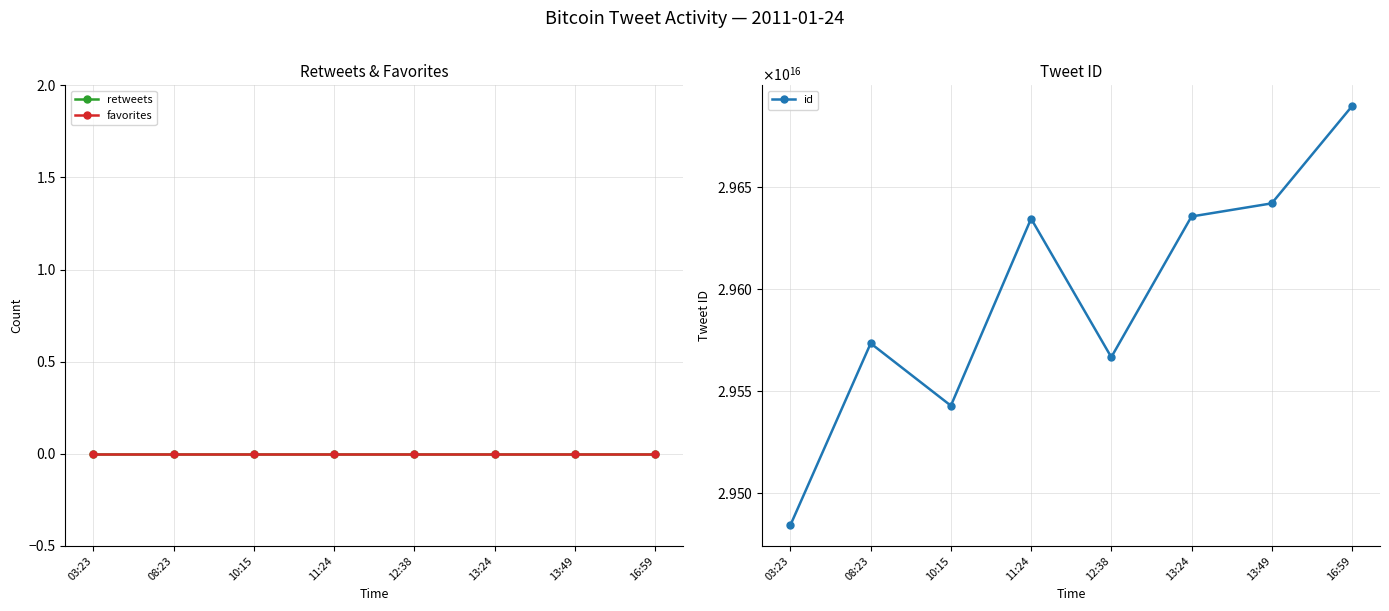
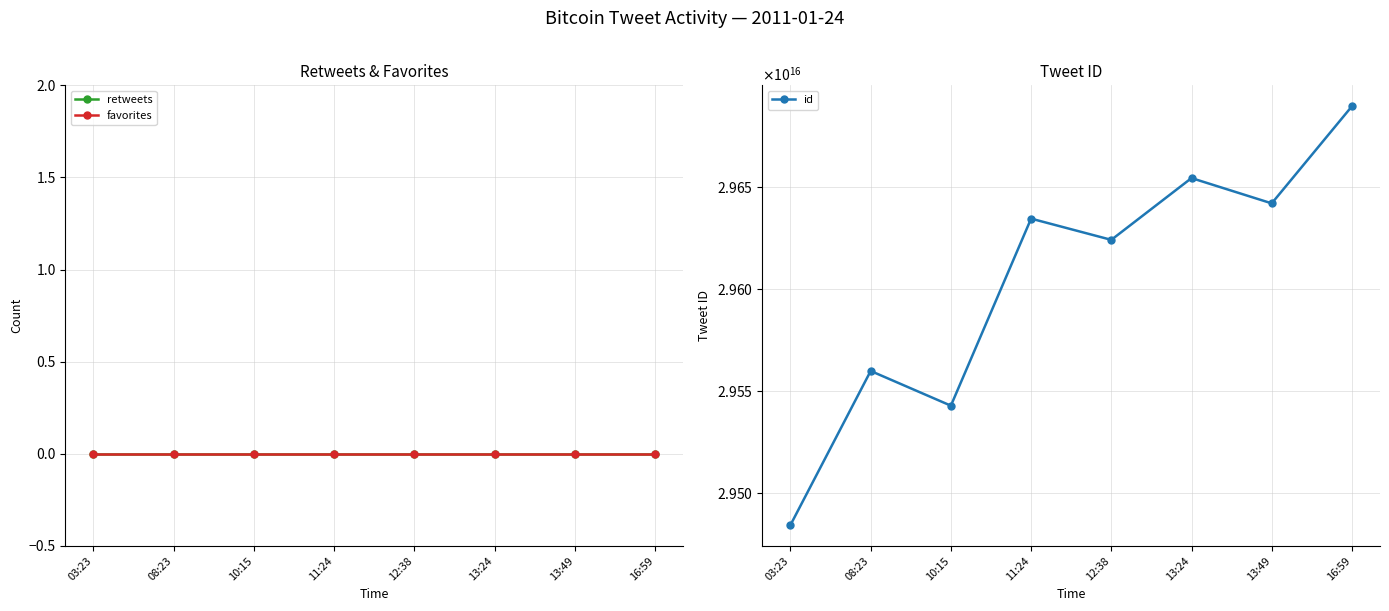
Tweet ID, 08:23: 29573000000000000 -> 29560000000000000
Tweet ID, 12:38: 29567000000000000 -> 29624000000000000
Tweet ID, 13:24: 29636000000000000 -> 29654000000000000
